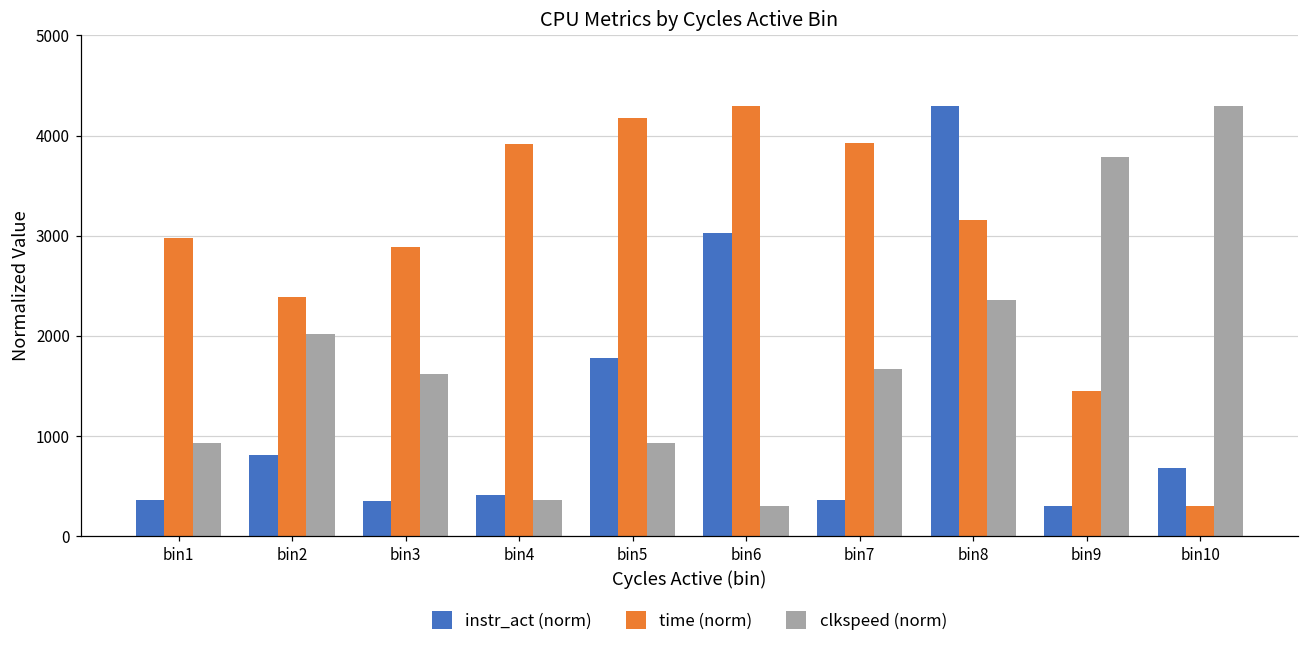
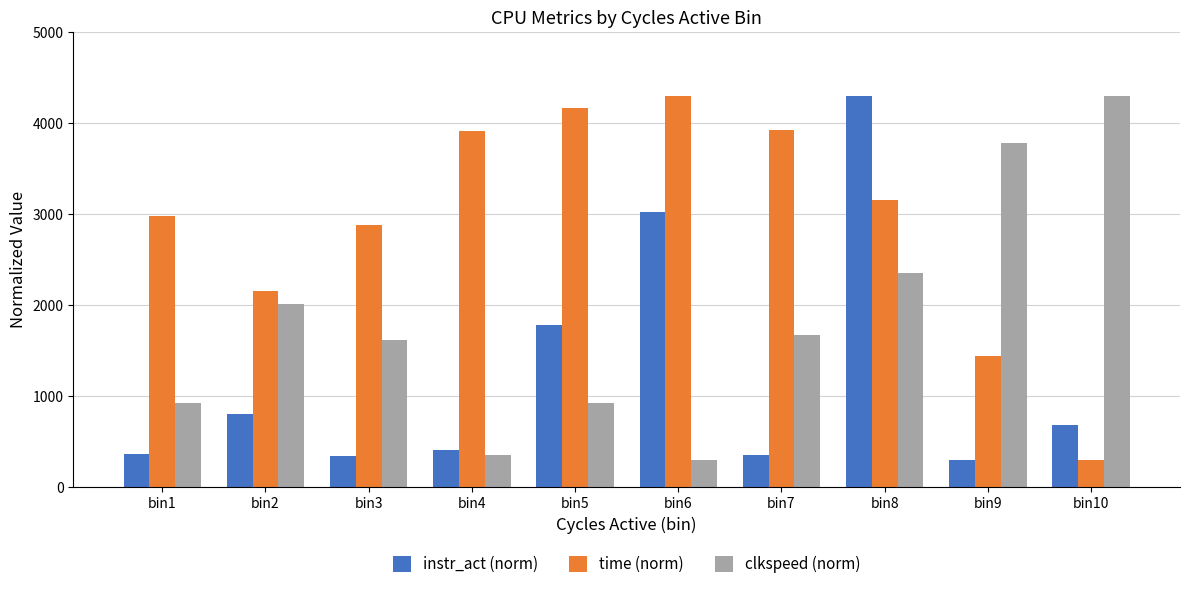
time (norm), bin2: 2400 -> 2200
